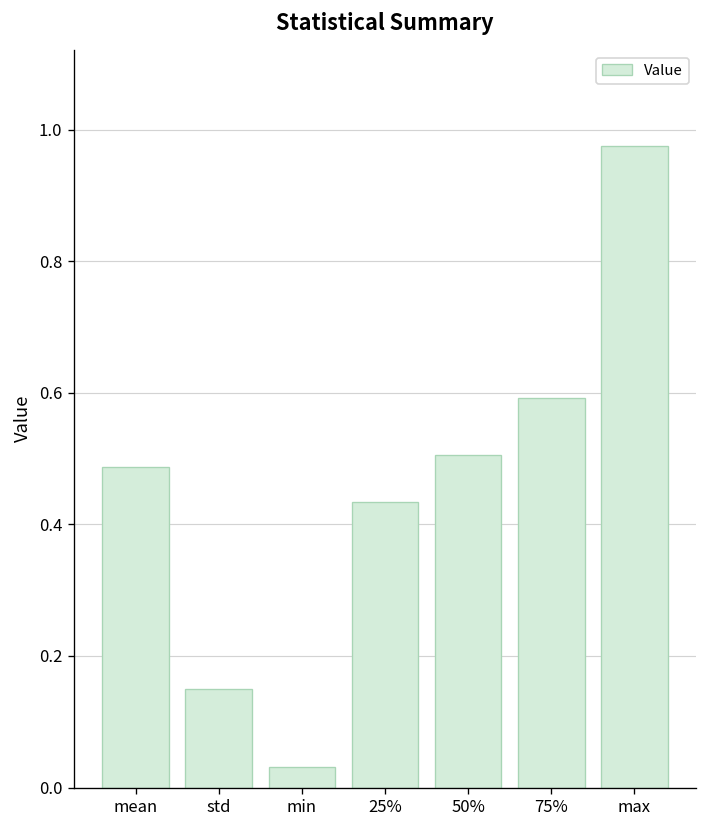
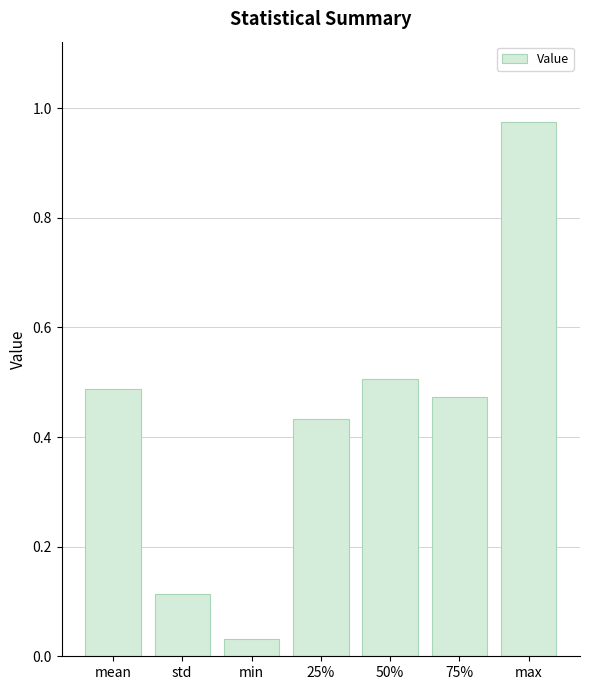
std: 0.15 -> 0.11
75%: 0.59 -> 0.47
